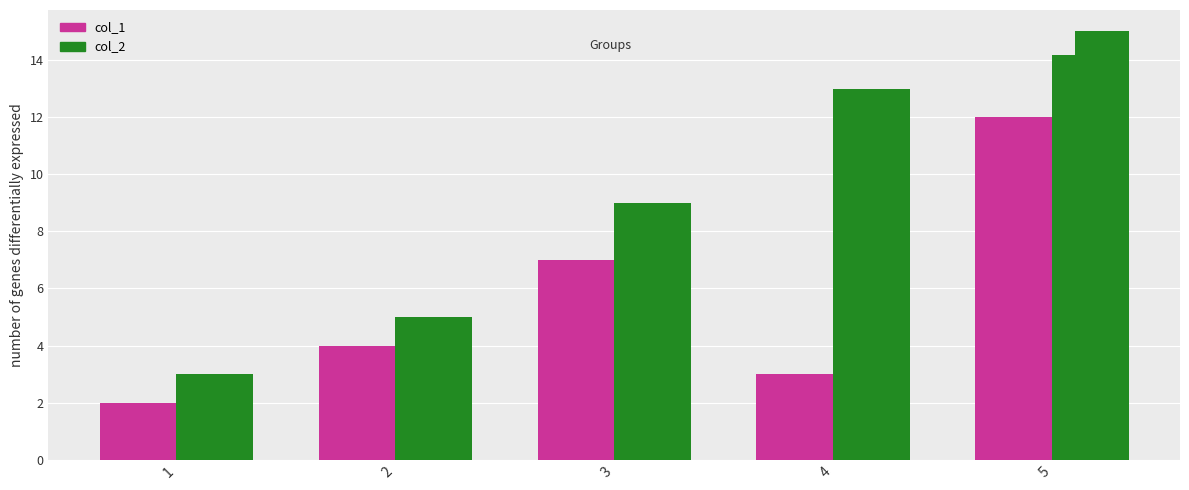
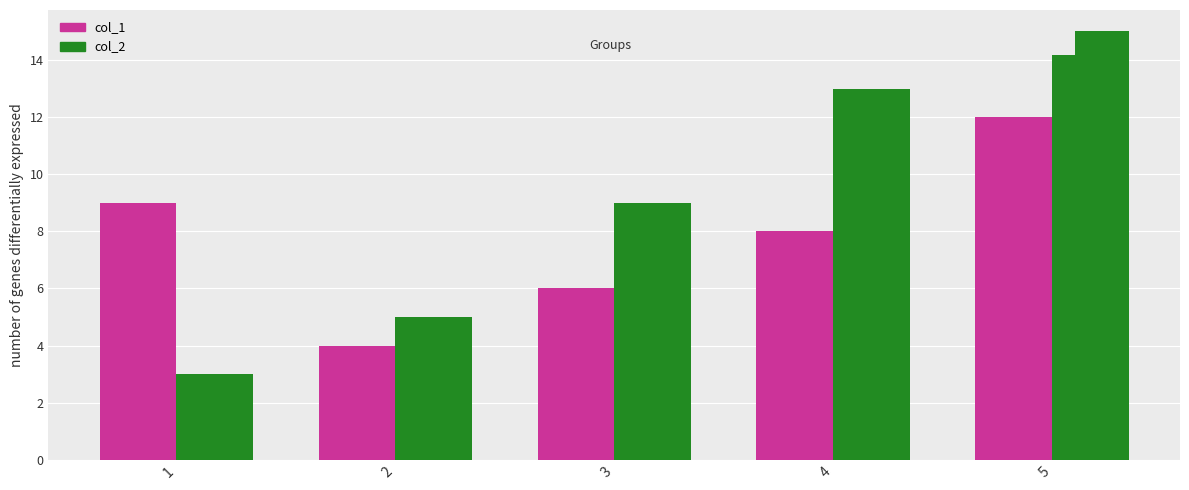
col_1, 1: 2 -> 9
col_1, 3: 7 -> 6
col_1, 4: 3 -> 8
